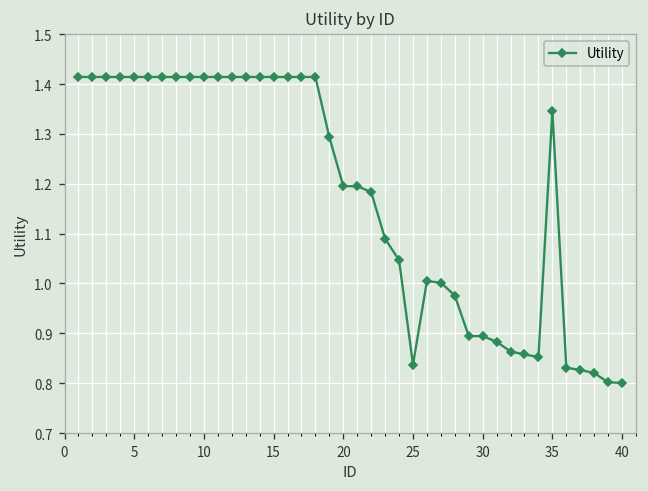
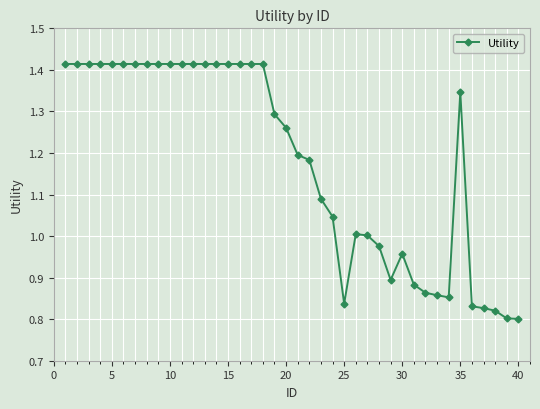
20: 1.20 -> 1.26
30: 0.89 -> 0.96
